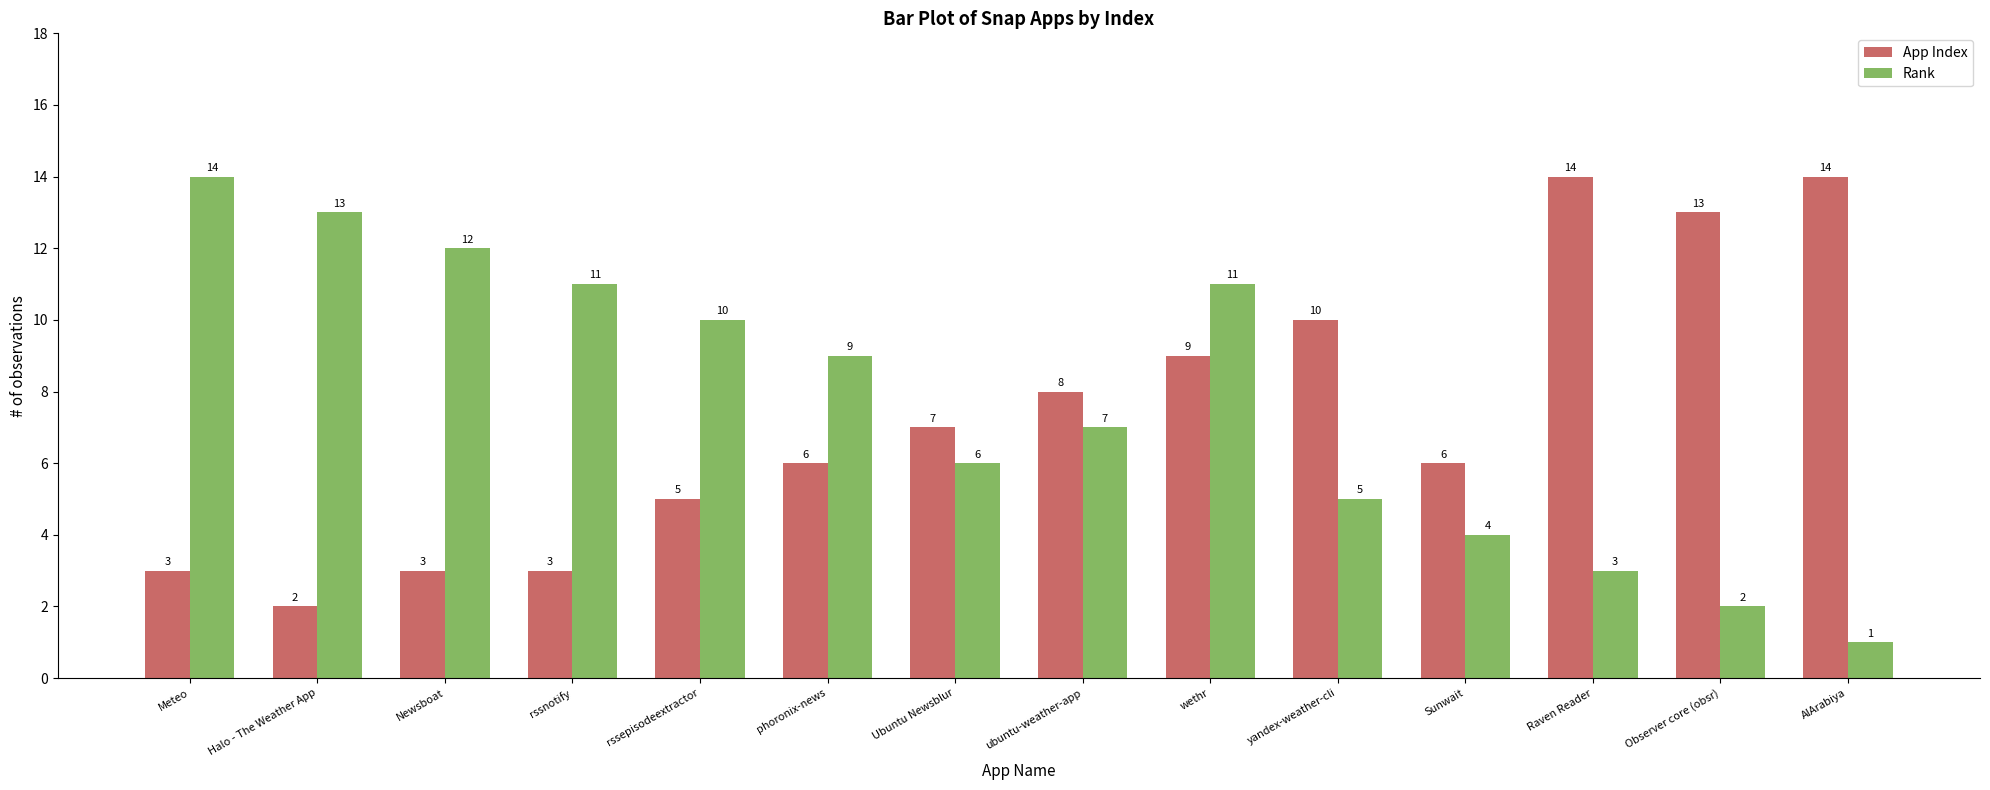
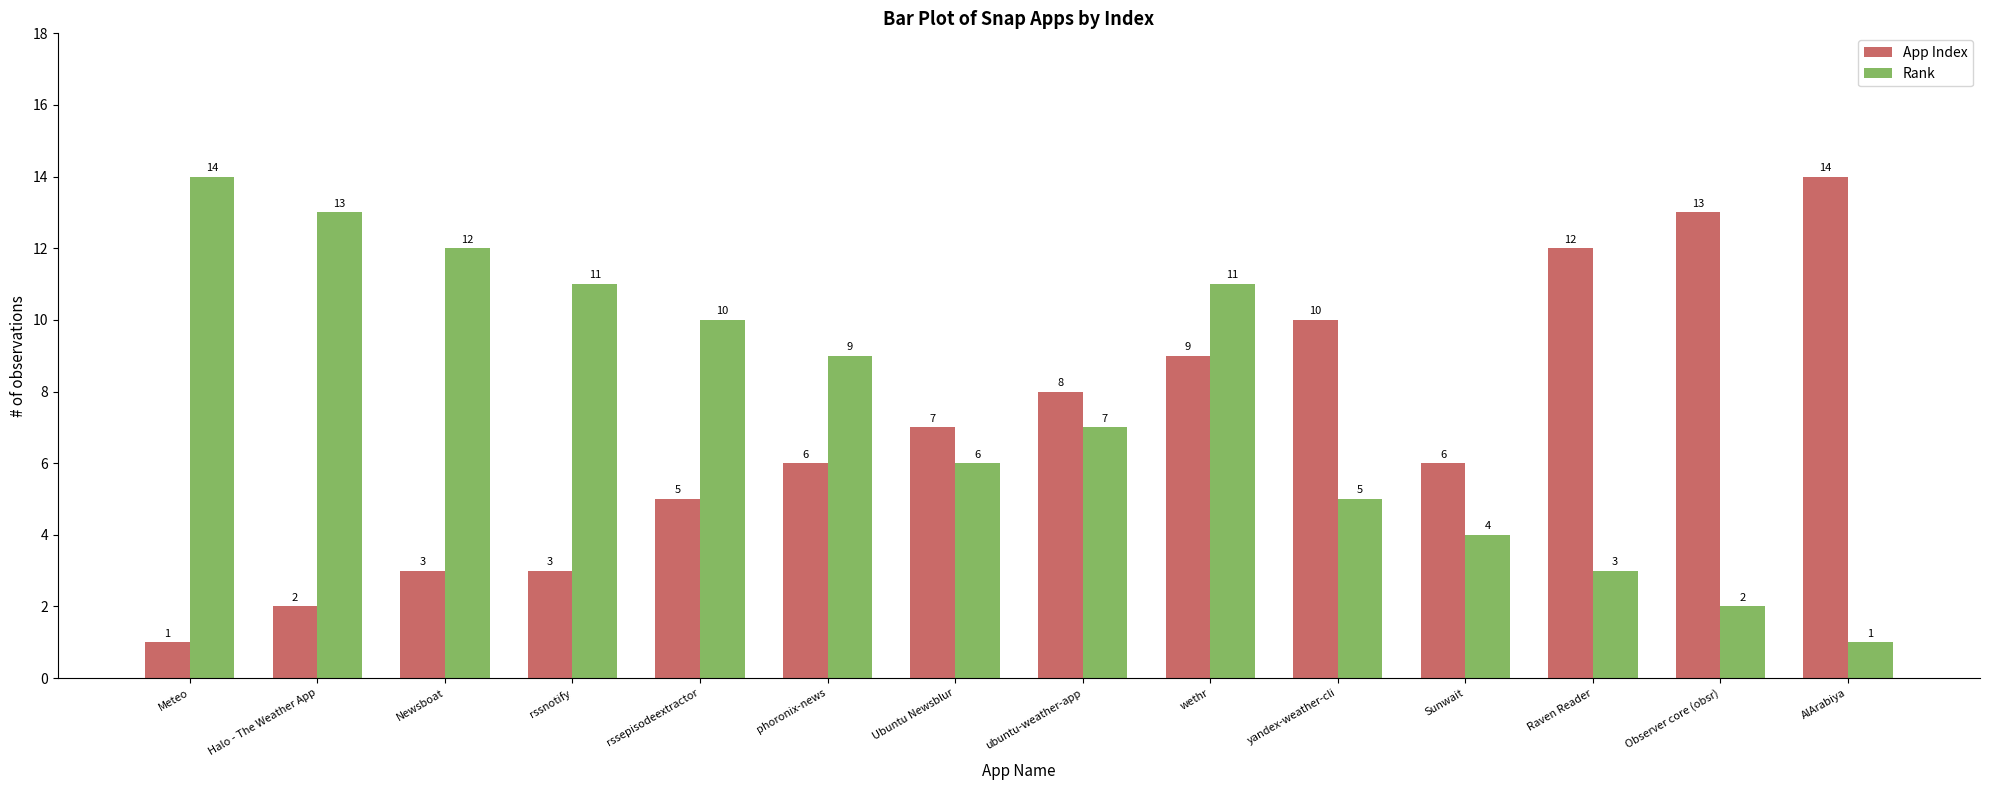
App Index, Meteo: 3 -> 1
App Index, Raven Reader: 14 -> 12
